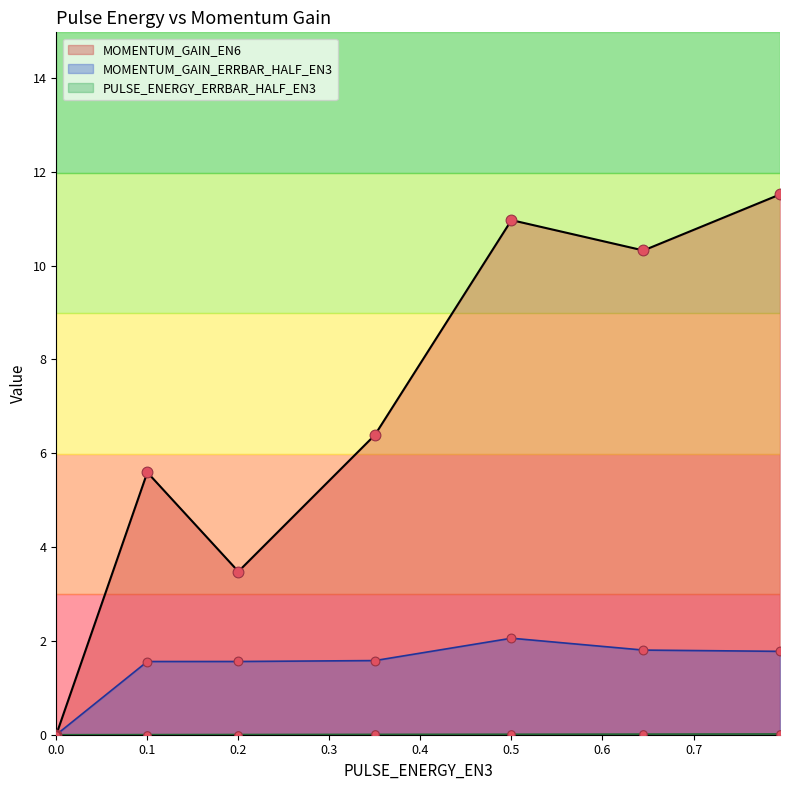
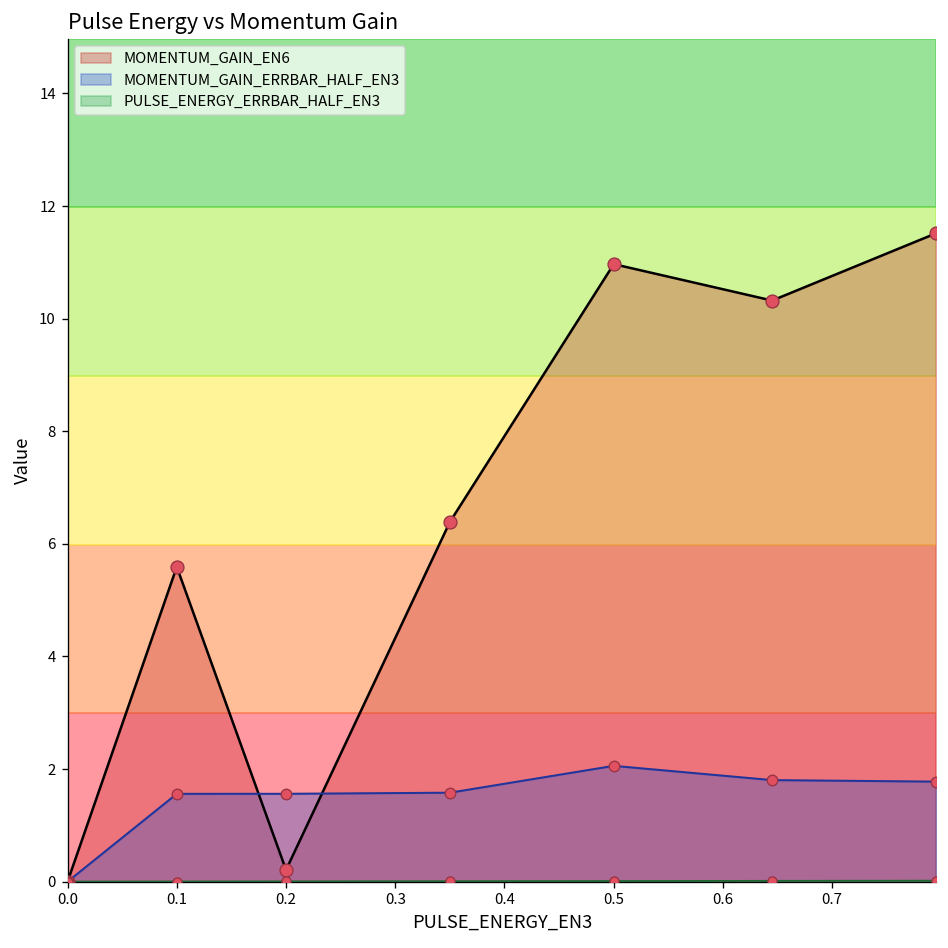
MOMENTUM_GAIN_EN6, 0.2: 3.5 -> 0.2
